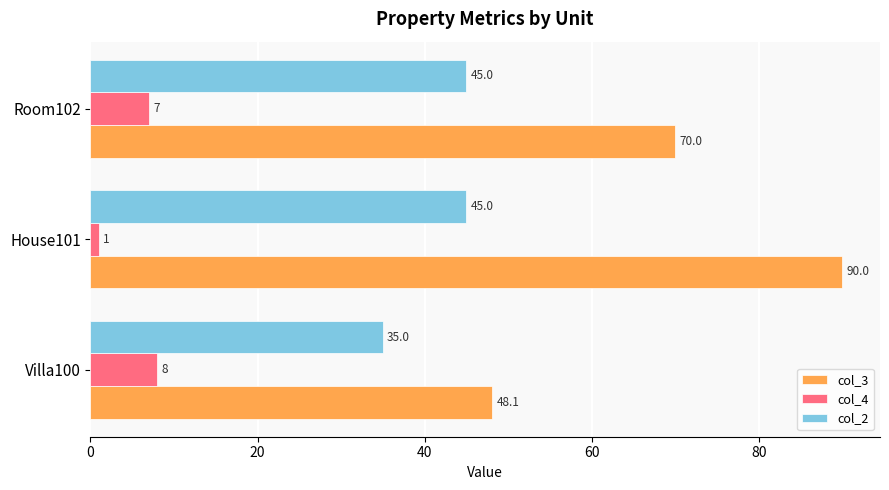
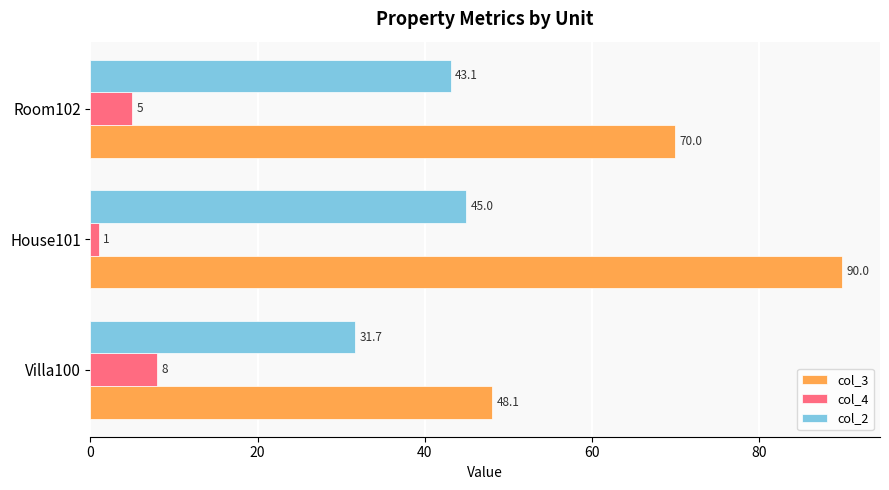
col_2, Room102: 45.0 -> 43.1
col_4, Room102: 7 -> 5
col_2, Villa100: 35.0 -> 31.7
